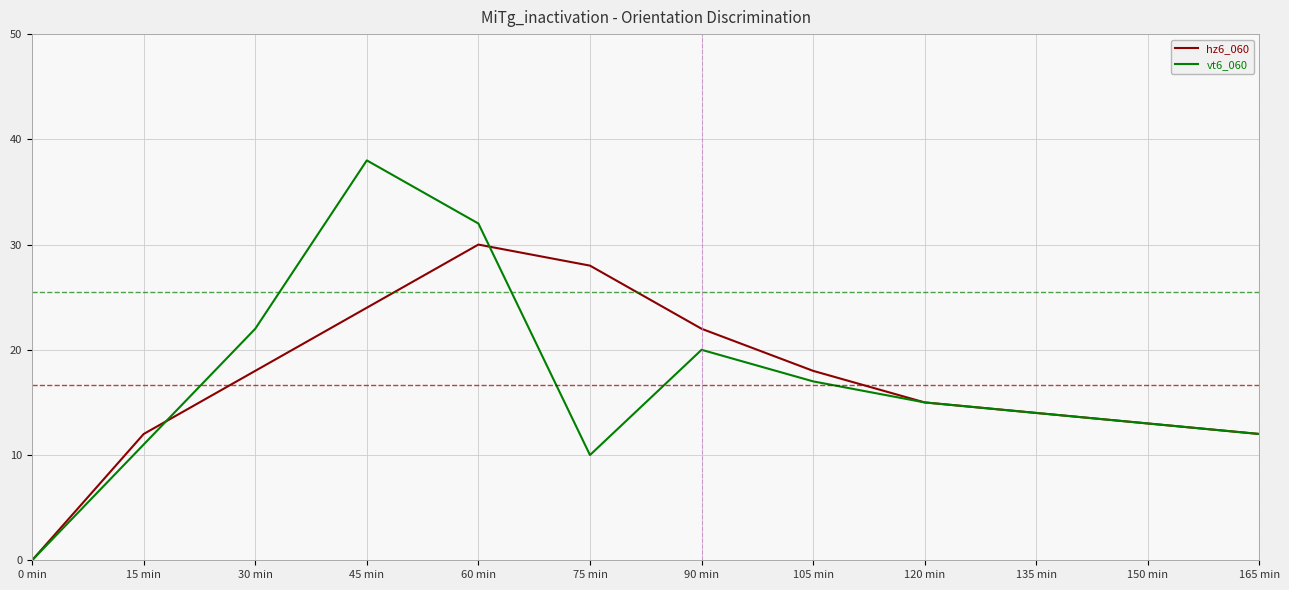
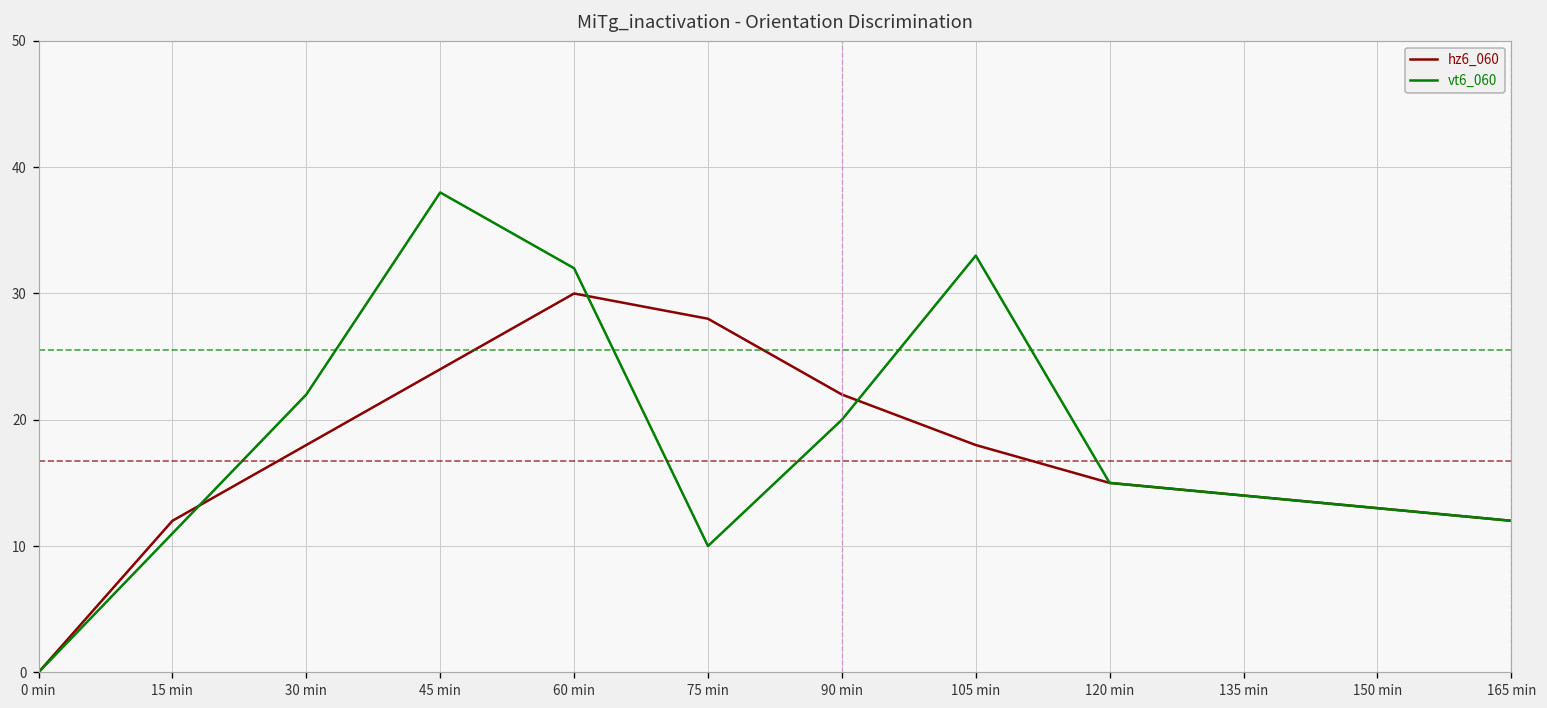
vt6_060, 105 min: 17 -> 33
